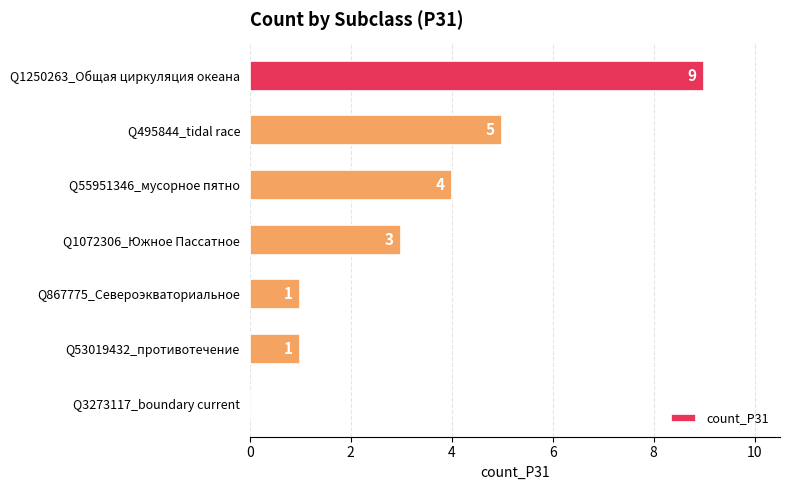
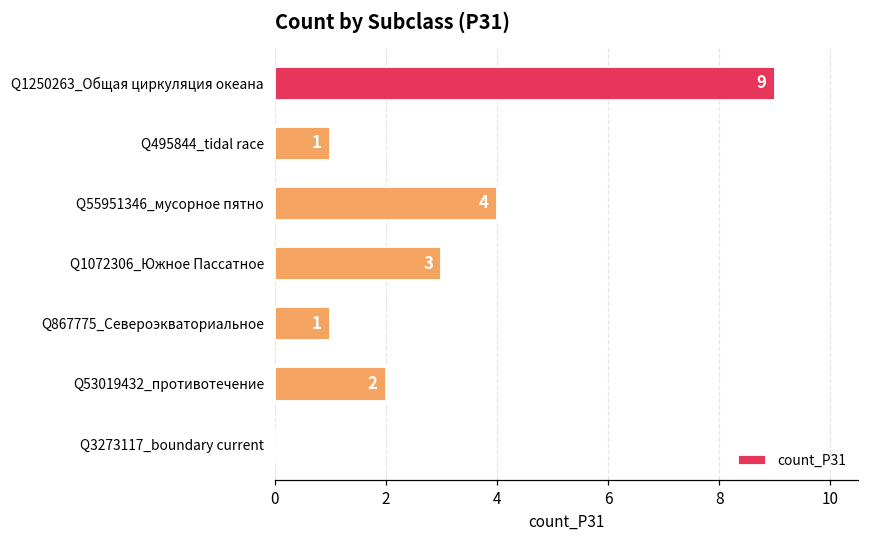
Q495844_tidal race: 5 -> 1
Q53019432_противотечение: 1 -> 2
